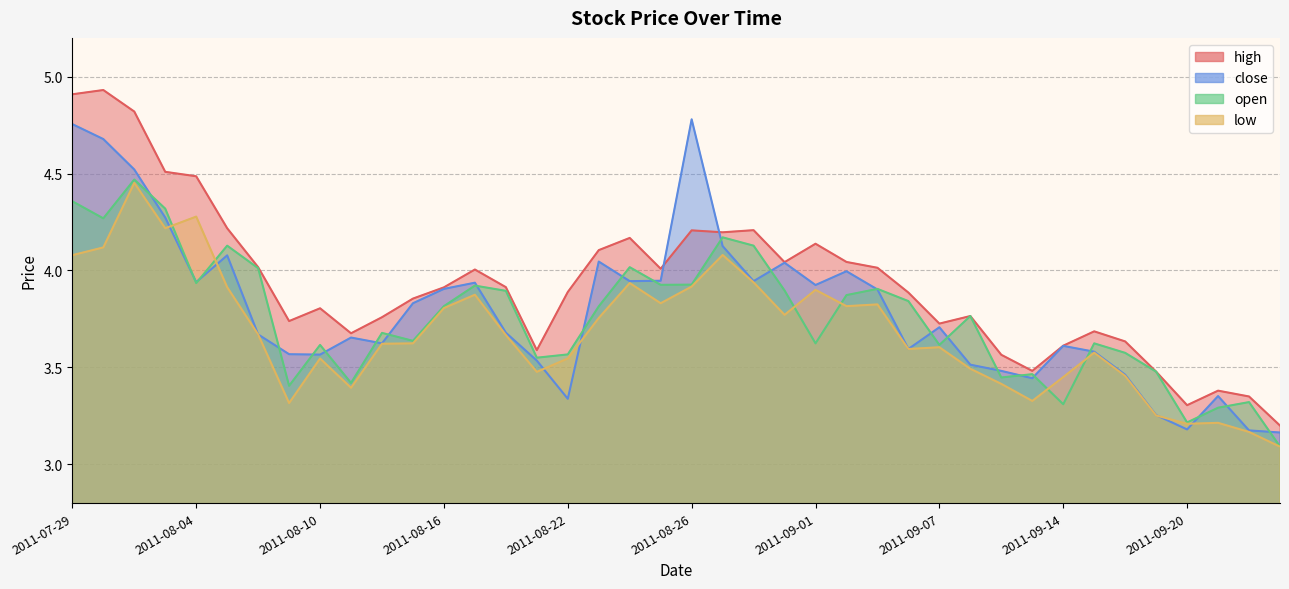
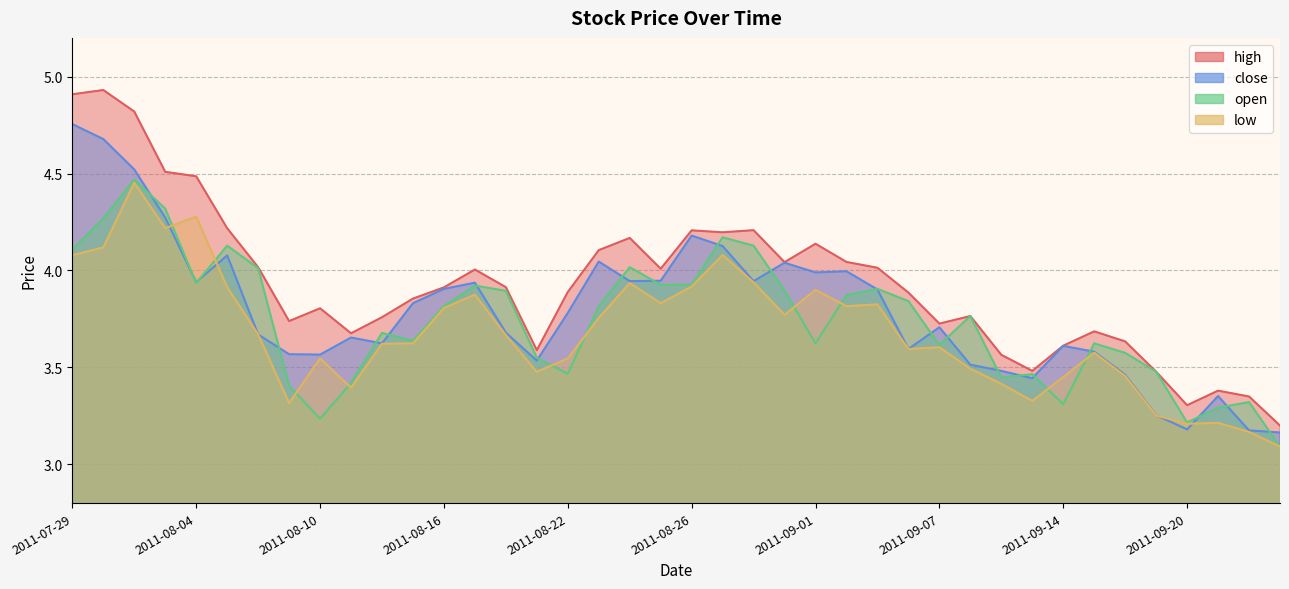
open, 2011-07-29: 4.36 -> 4.11
open, 2011-08-10: 3.62 -> 3.24
close, 2011-08-22: 3.34 -> 3.78
open, 2011-08-22: 3.57 -> 3.47
close, 2011-08-26: 4.78 -> 4.18
close, 2011-09-01: 3.93 -> 3.99
